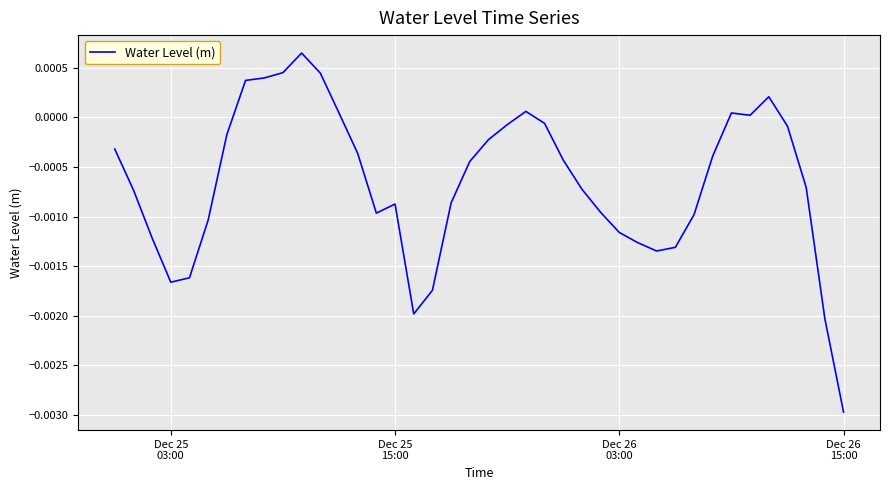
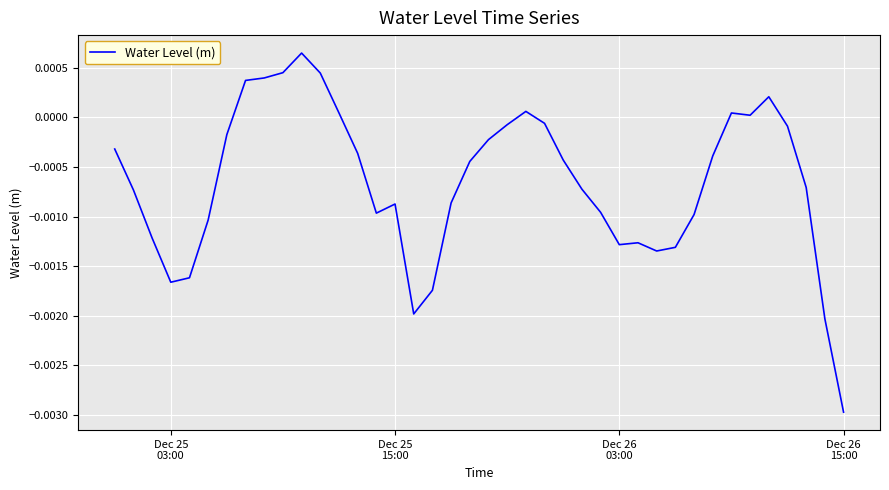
Dec 26 03:00: -0.0012 -> -0.0013
